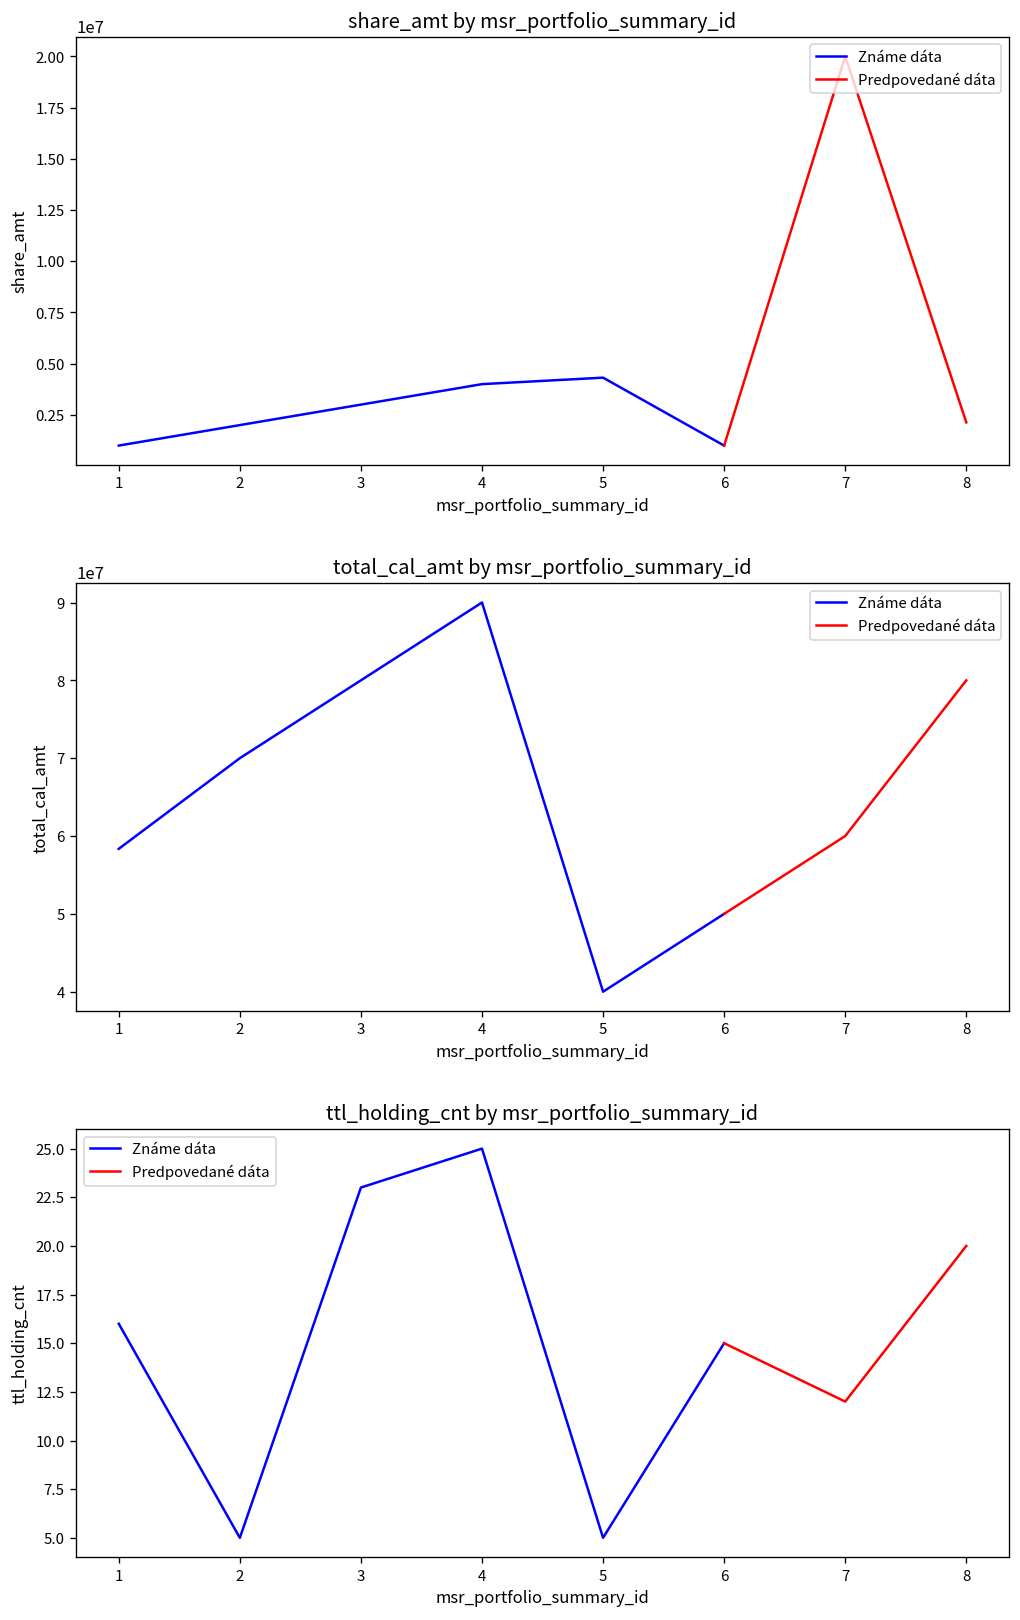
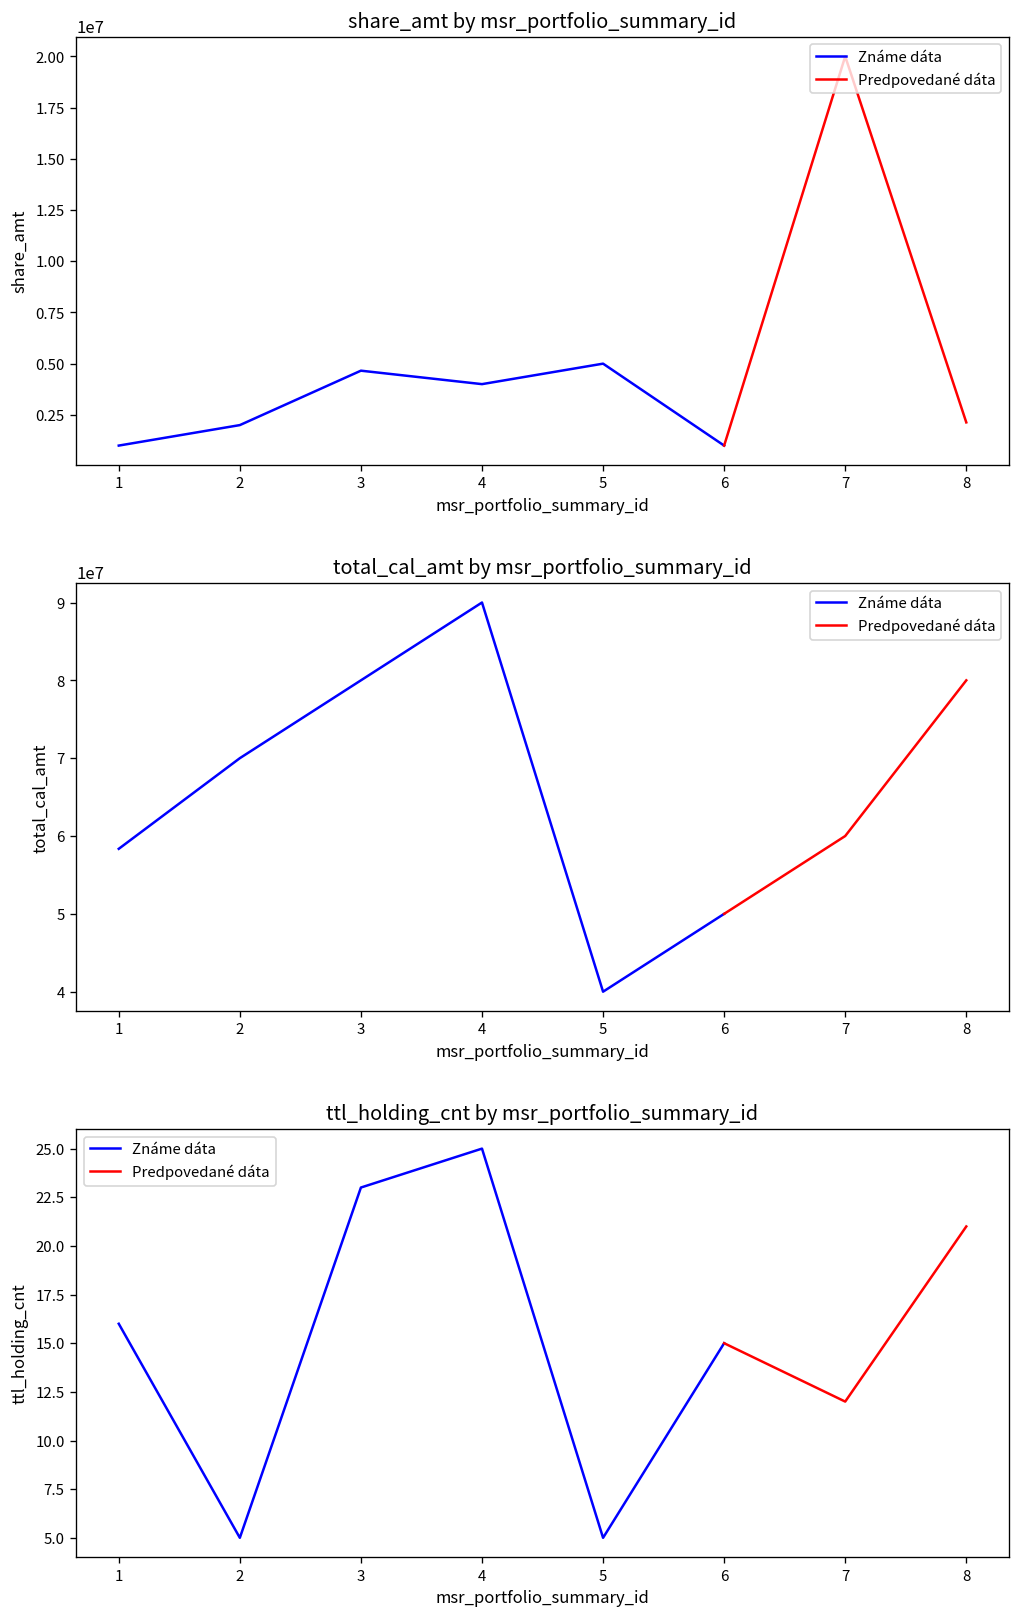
share_amt by msr_portfolio_summary_id, Známe dáta, 3: 3000000 -> 4700000
share_amt by msr_portfolio_summary_id, Známe dáta, 5: 4300000 -> 5000000
ttl_holding_cnt by msr_portfolio_summary_id, Predpovedané dáta, 8: 20 -> 21
